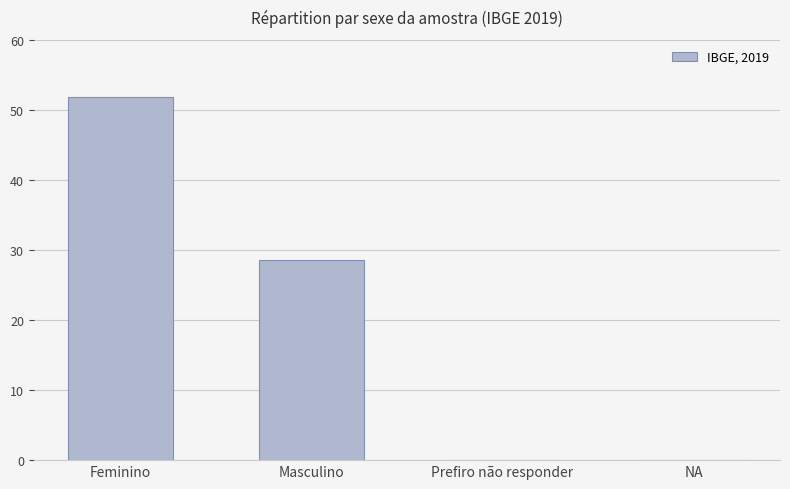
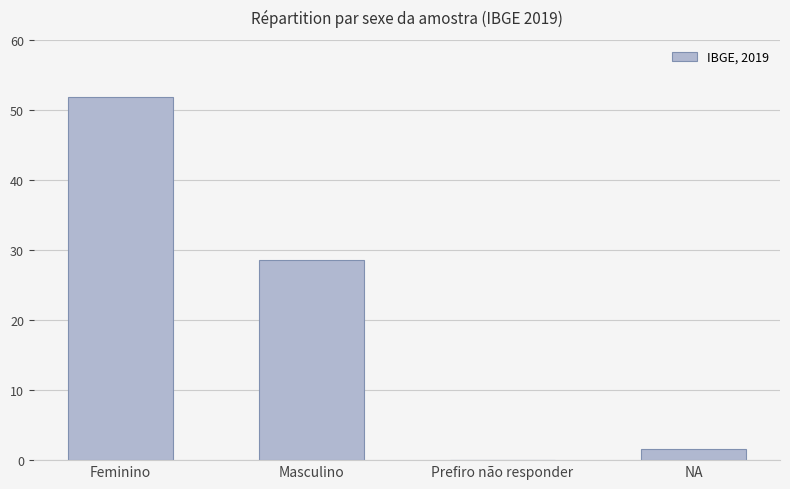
NA: 0 -> 2
